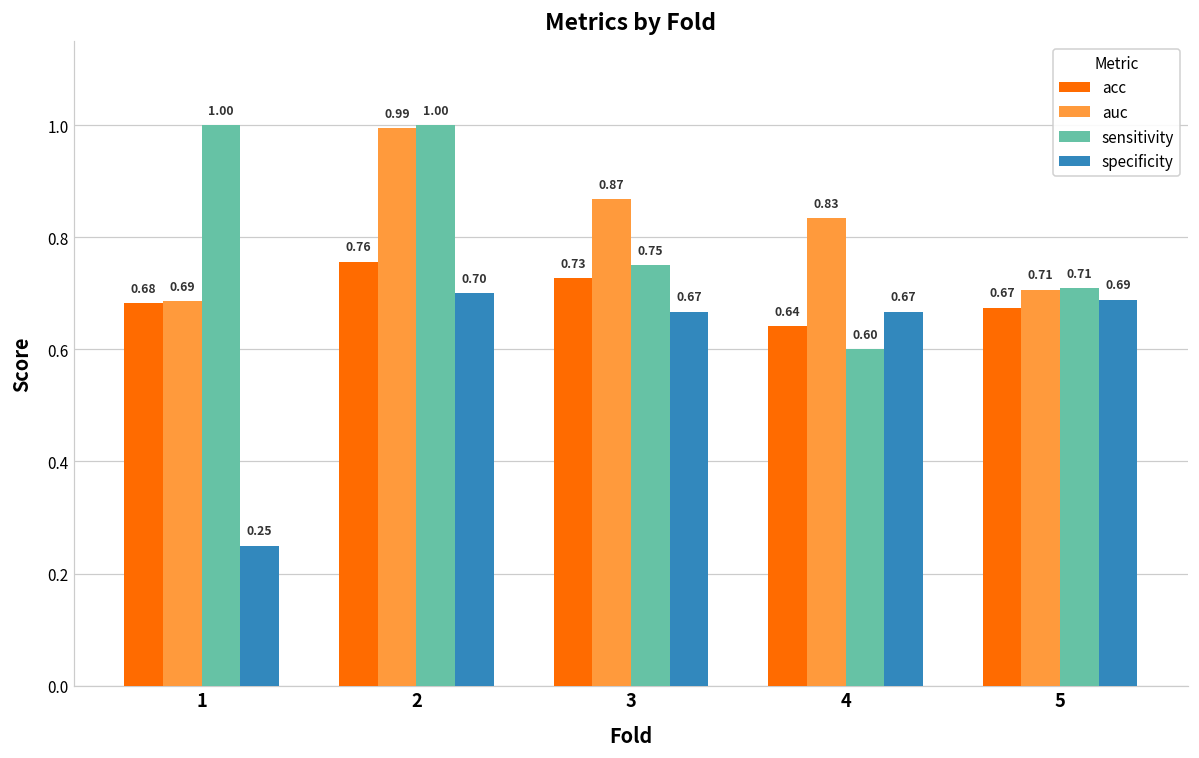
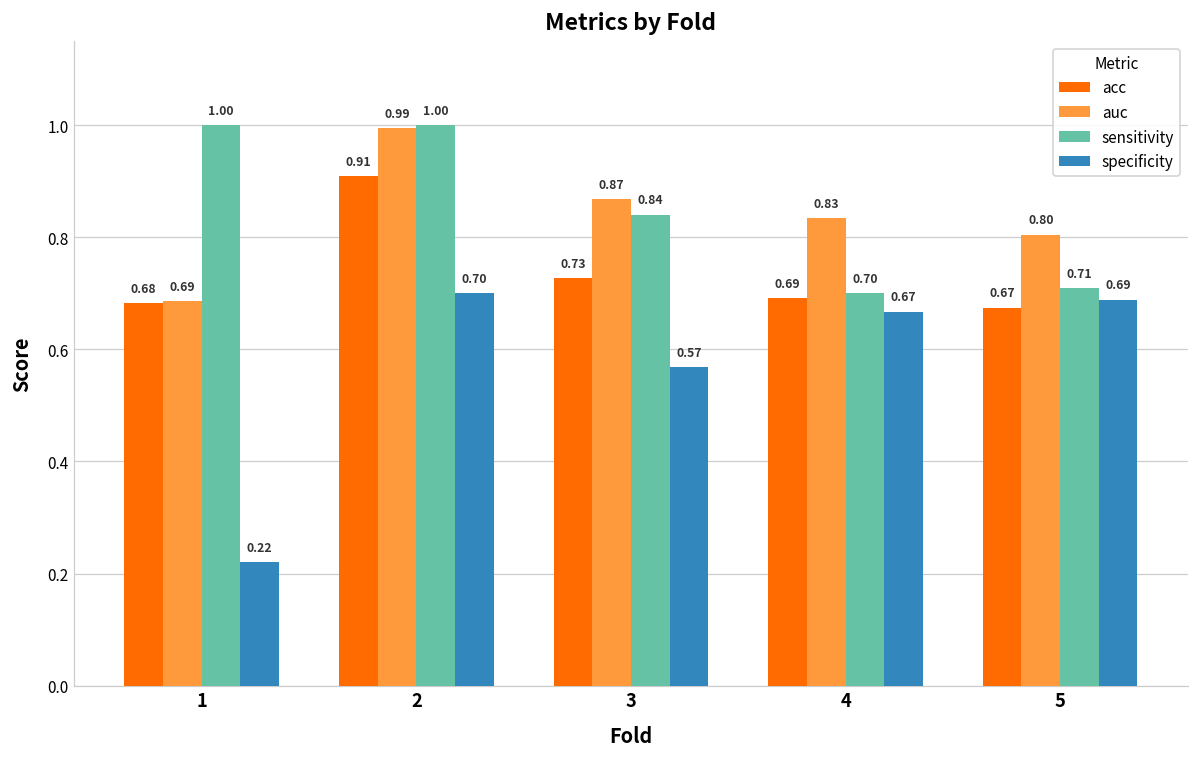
specificity, 1: 0.25 -> 0.22
acc, 2: 0.76 -> 0.91
sensitivity, 3: 0.75 -> 0.84
specificity, 3: 0.67 -> 0.57
acc, 4: 0.64 -> 0.69
sensitivity, 4: 0.60 -> 0.70
auc, 5: 0.71 -> 0.80
